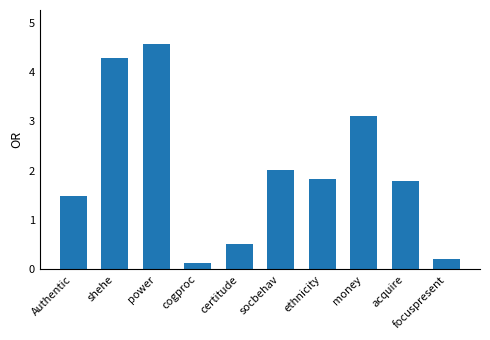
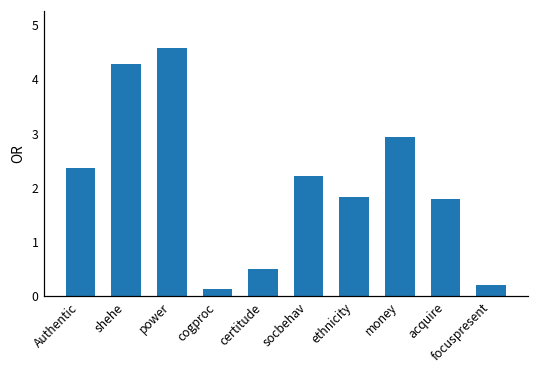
Authentic: 1.5 -> 2.4
socbehav: 2.0 -> 2.2
money: 3.1 -> 2.9
